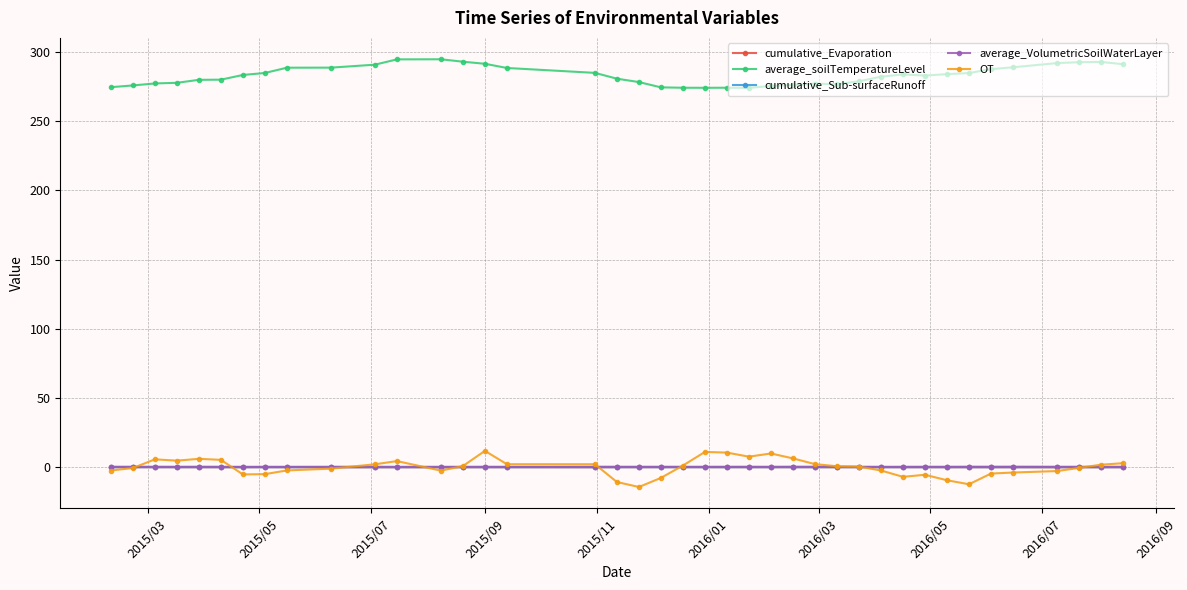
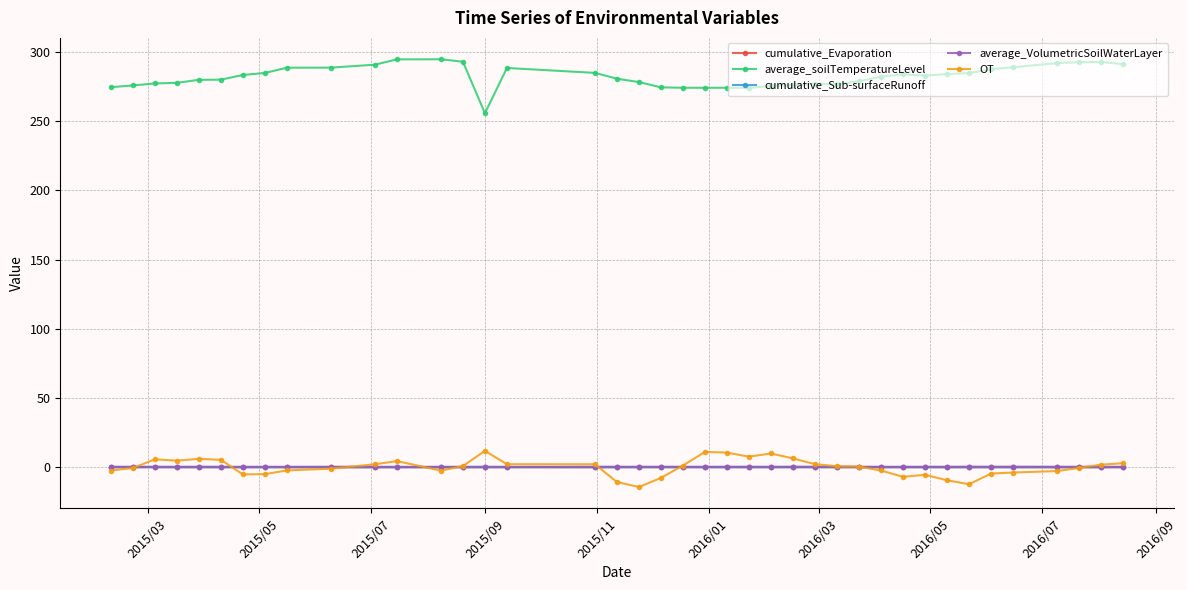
average_soilTemperatureLevel, 2015/09: 292 -> 256
